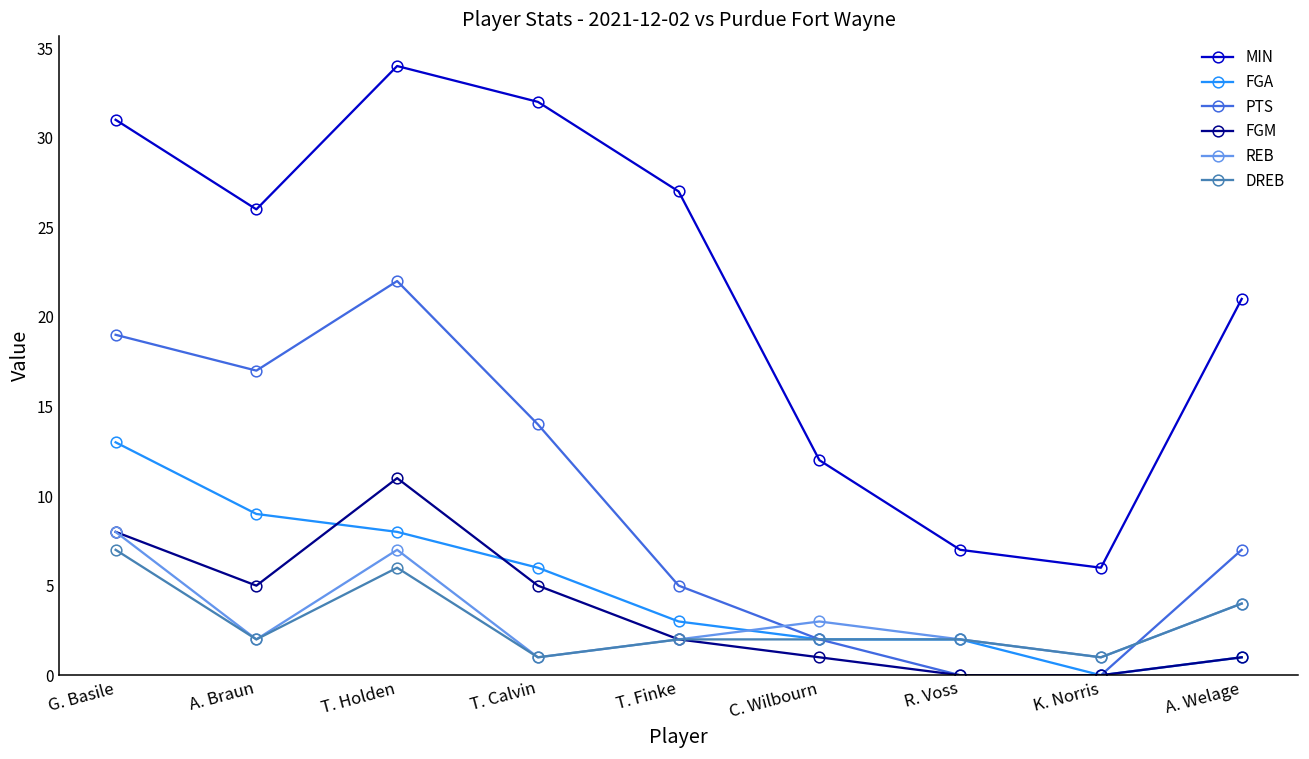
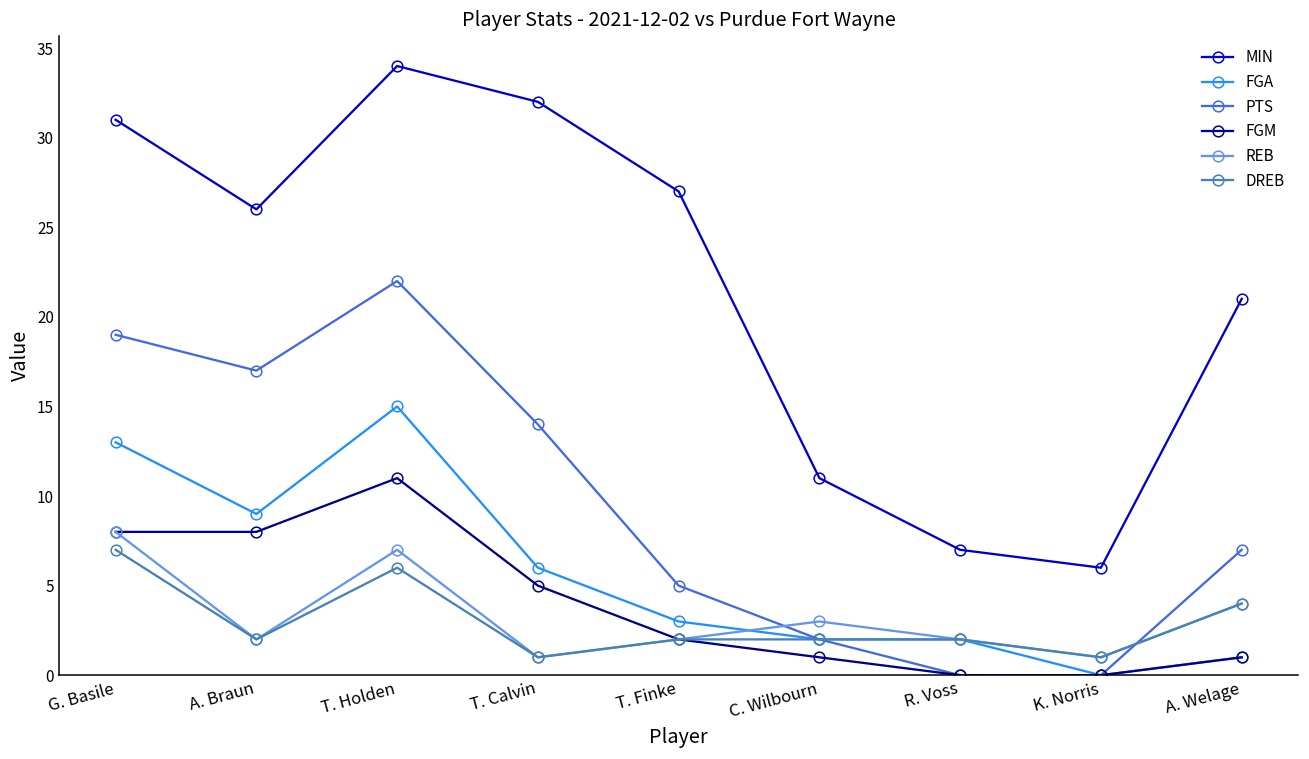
FGM, A. Braun: 5 -> 8
FGA, T. Holden: 8 -> 15
MIN, C. Wilbourn: 12 -> 11
